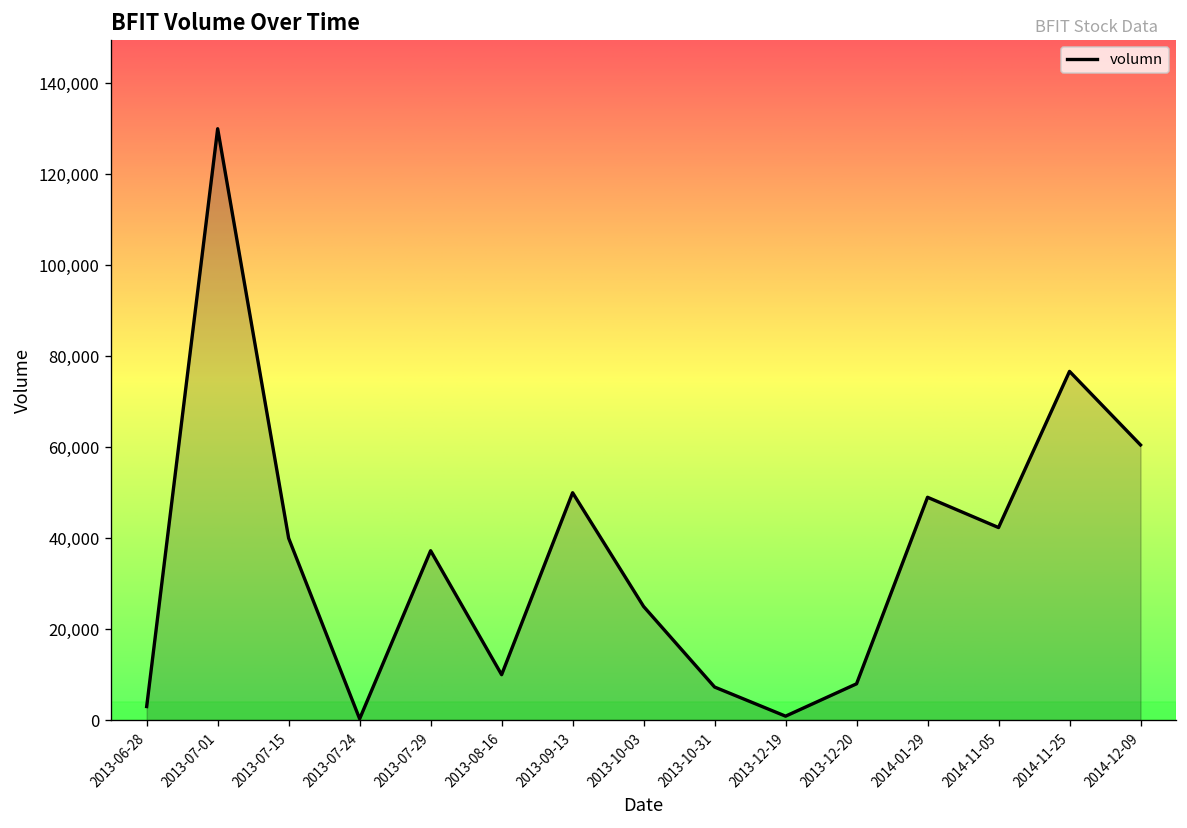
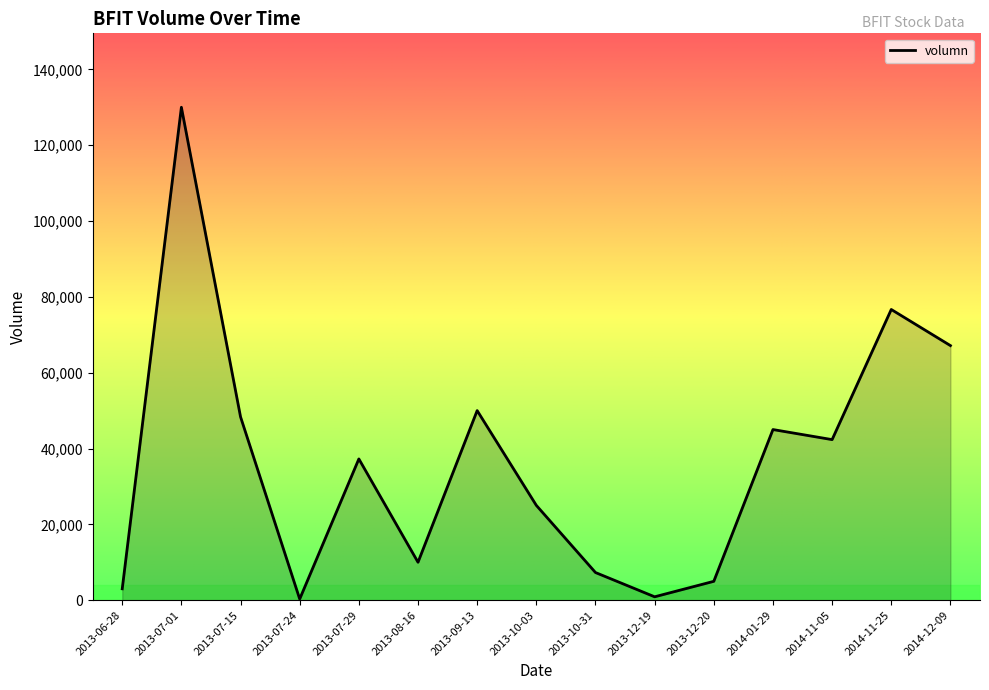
2013-07-15: 40,000 -> 48,000
2013-12-20: 8,000 -> 5,000
2014-01-29: 49,000 -> 45,000
2014-12-09: 61,000 -> 67,000
